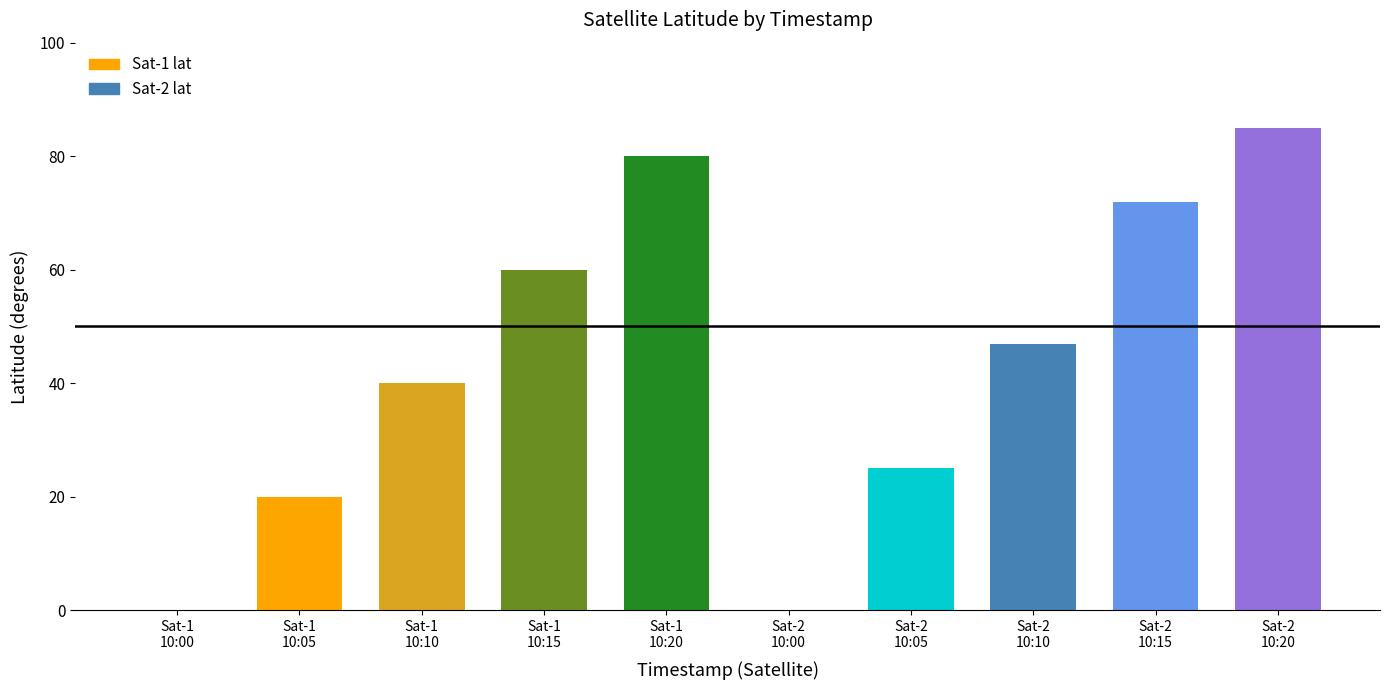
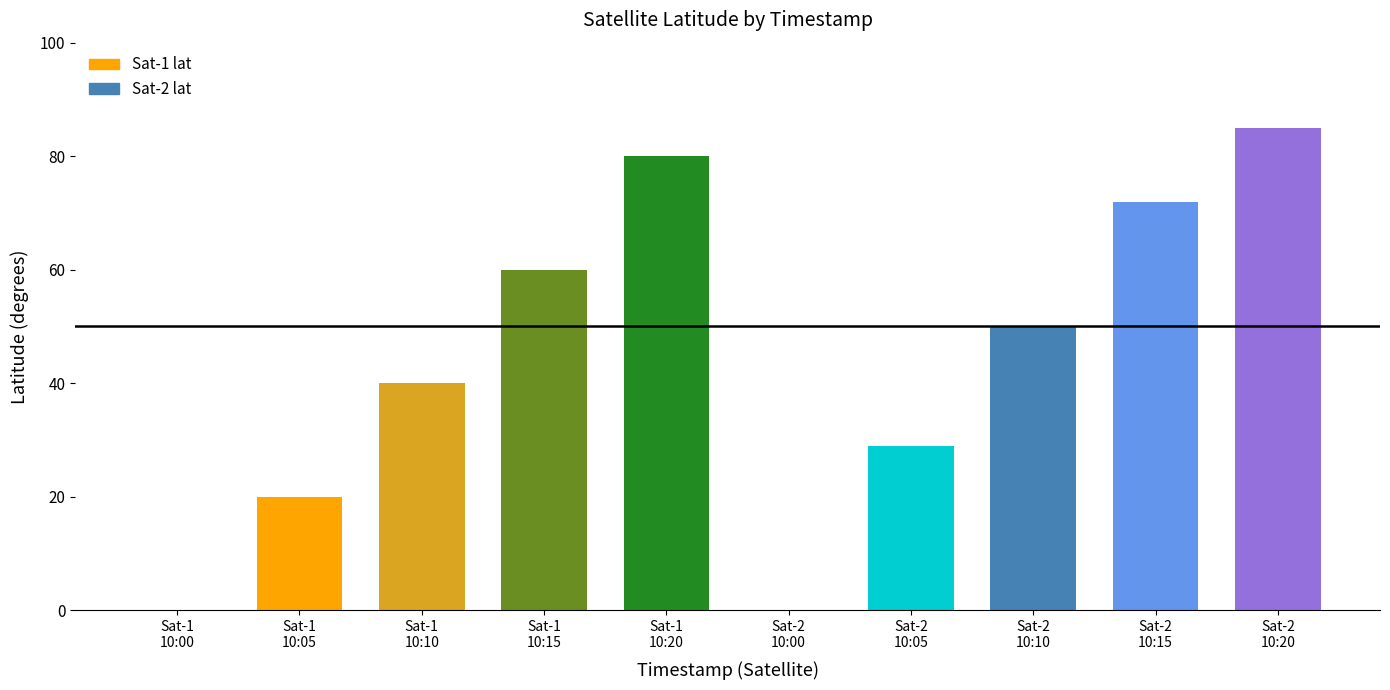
Sat-2 10:05: 25 -> 29
Sat-2 10:10: 47 -> 50
